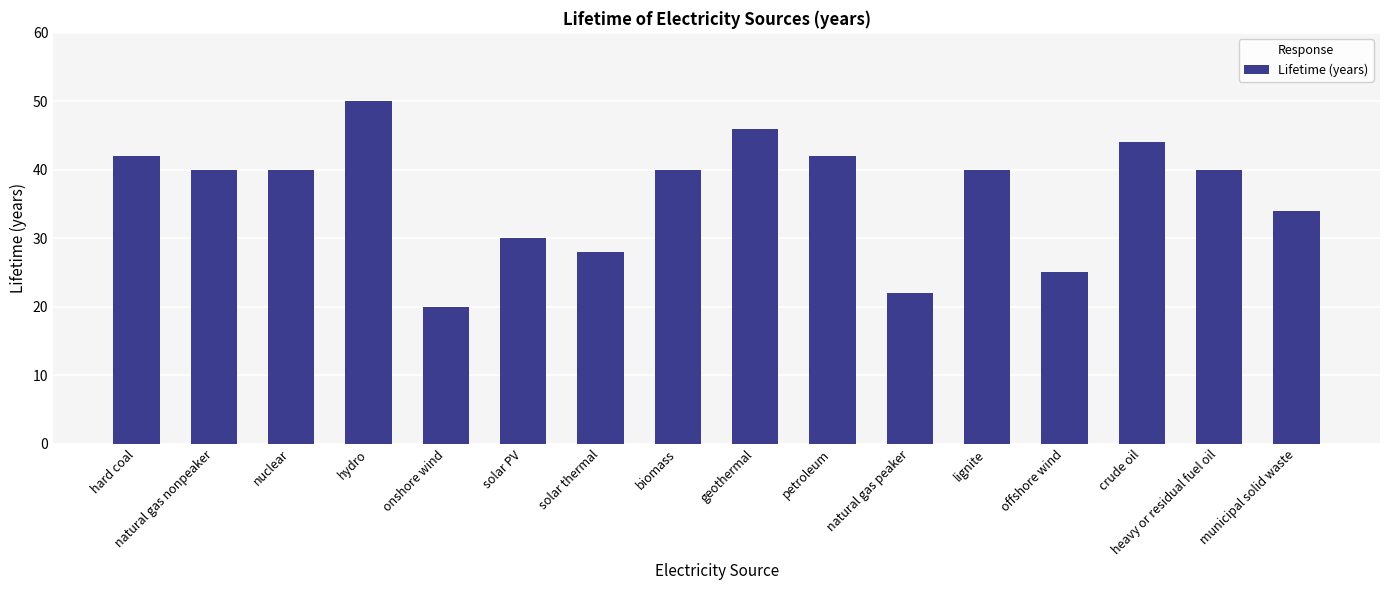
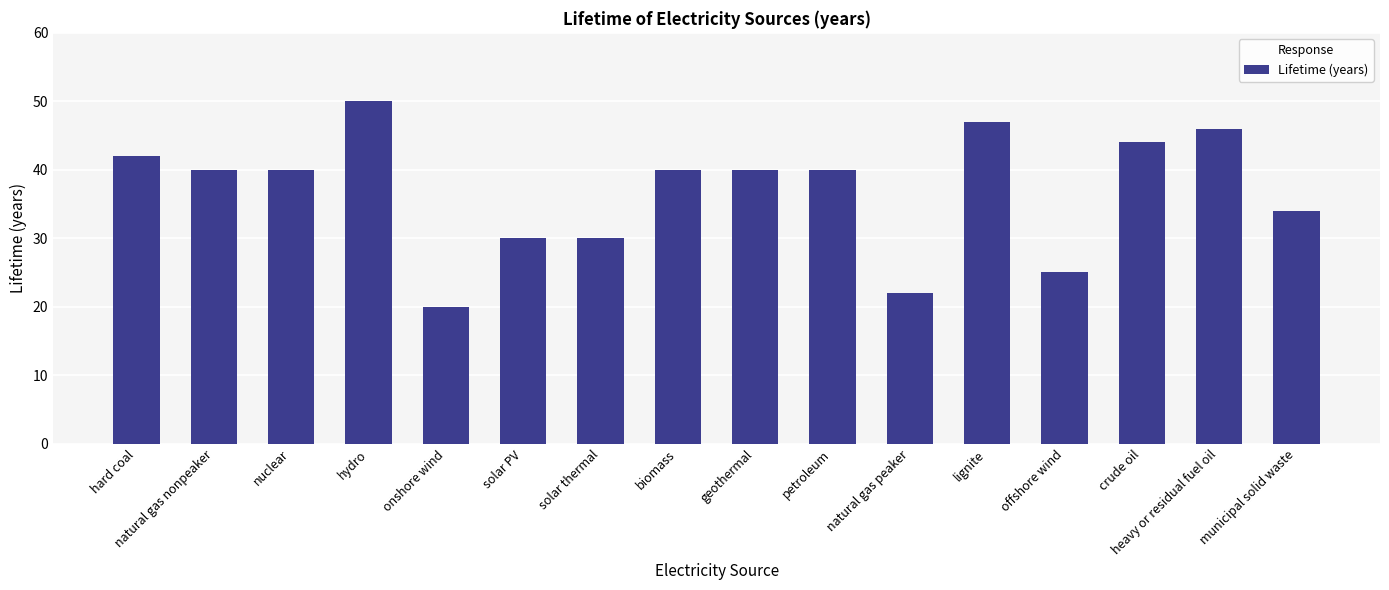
solar thermal: 28 -> 30
geothermal: 46 -> 40
petroleum: 42 -> 40
lignite: 40 -> 47
heavy or residual fuel oil: 40 -> 46
